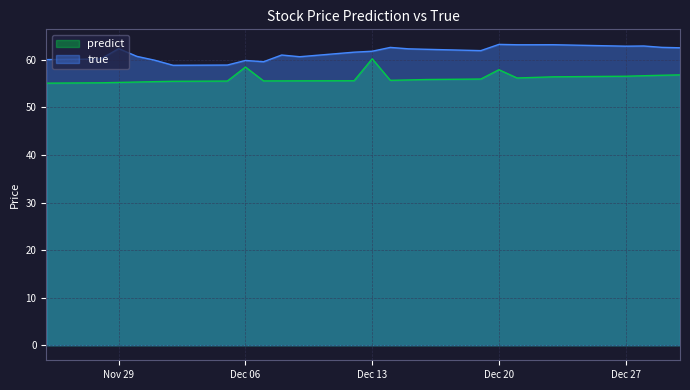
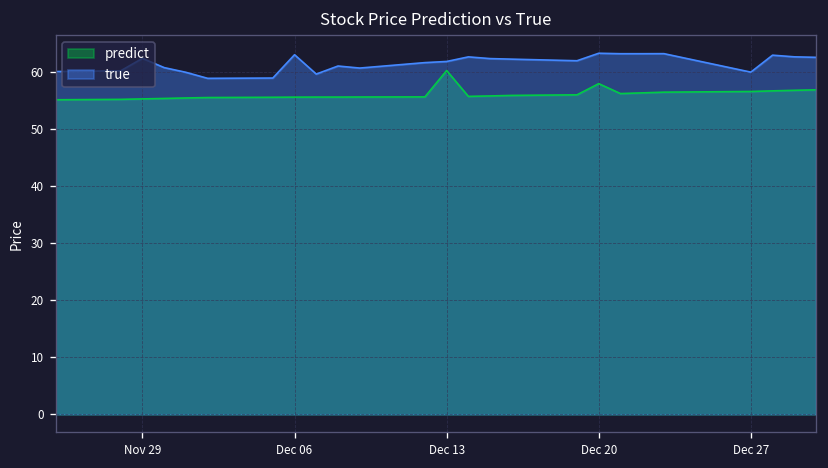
predict, Dec 06: 58 -> 56
true, Dec 06: 60 -> 63
true, Dec 27: 63 -> 60
